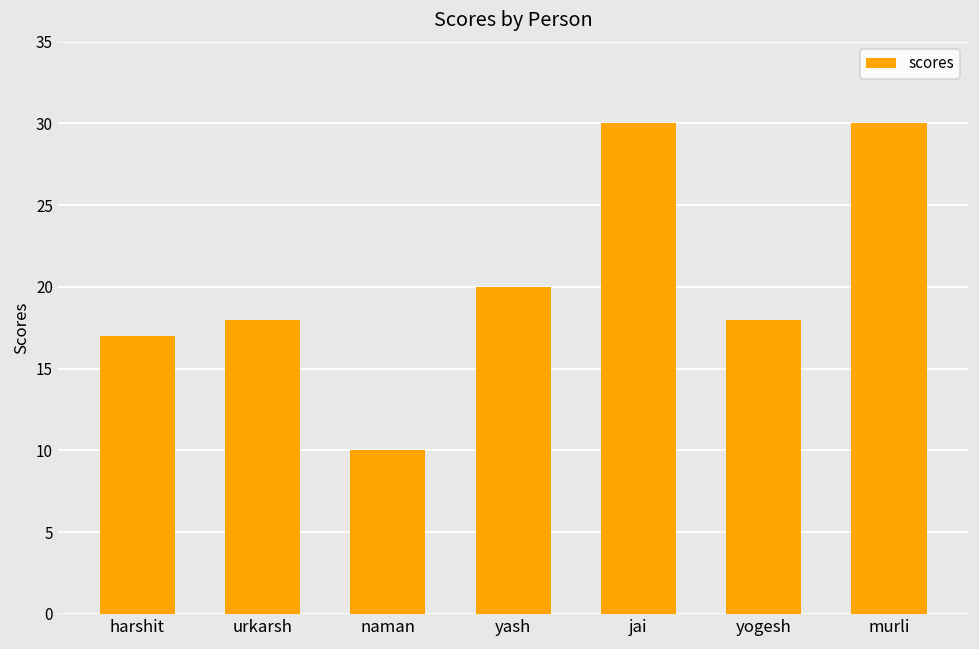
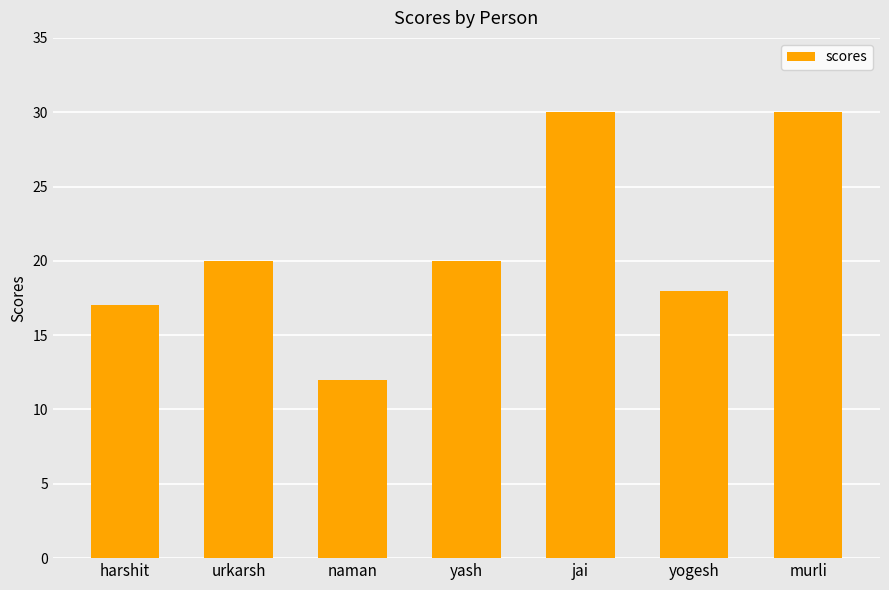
urkarsh: 18 -> 20
naman: 10 -> 12
